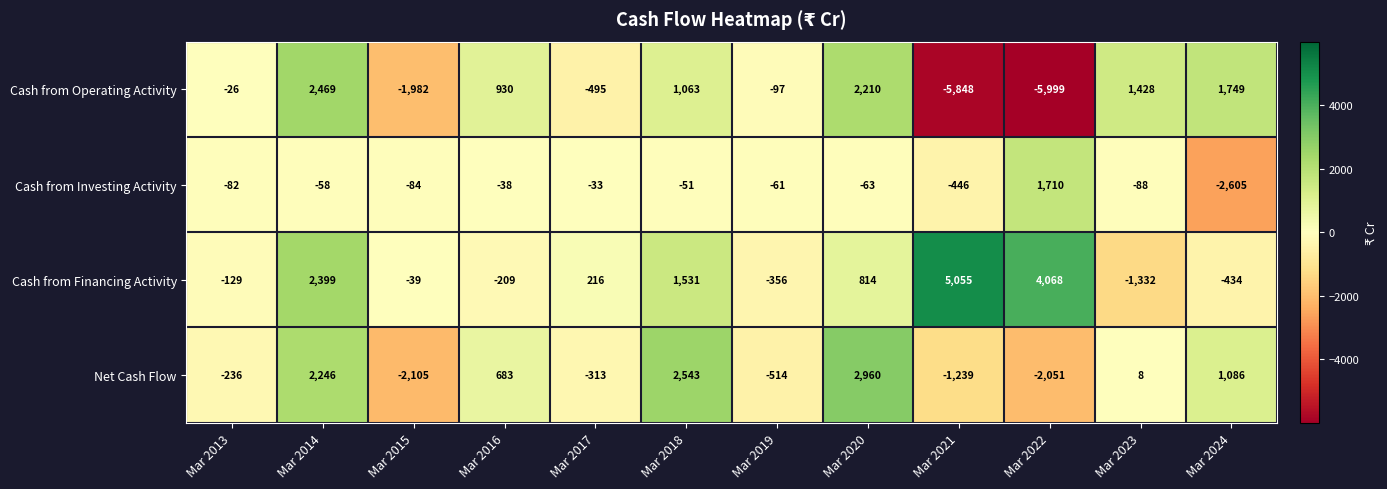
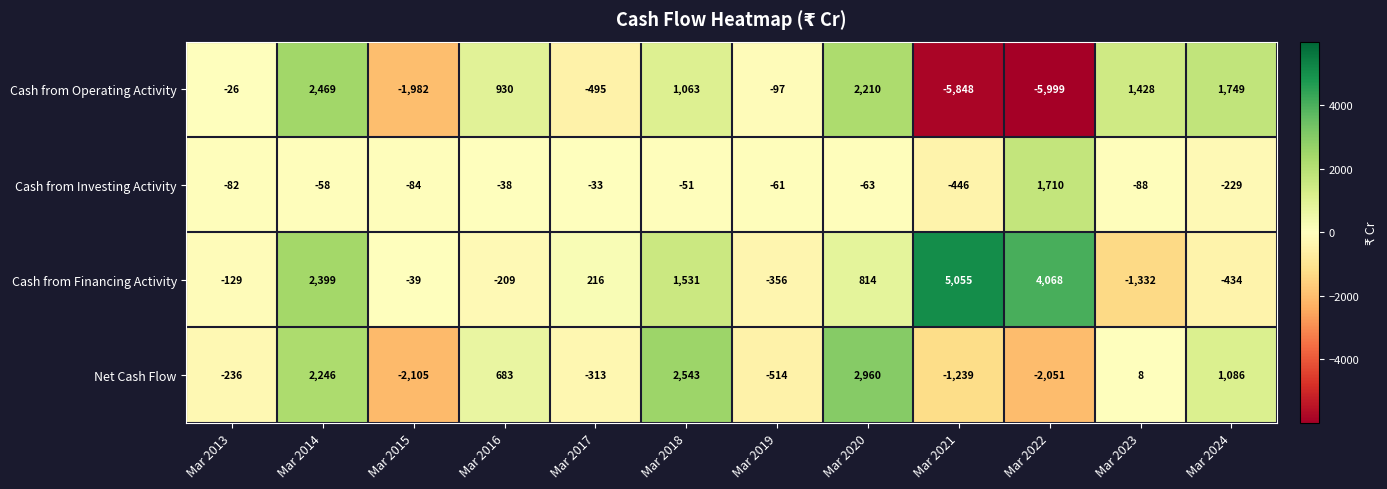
Cash from Investing Activity, Mar 2024: -2,605 -> -229
